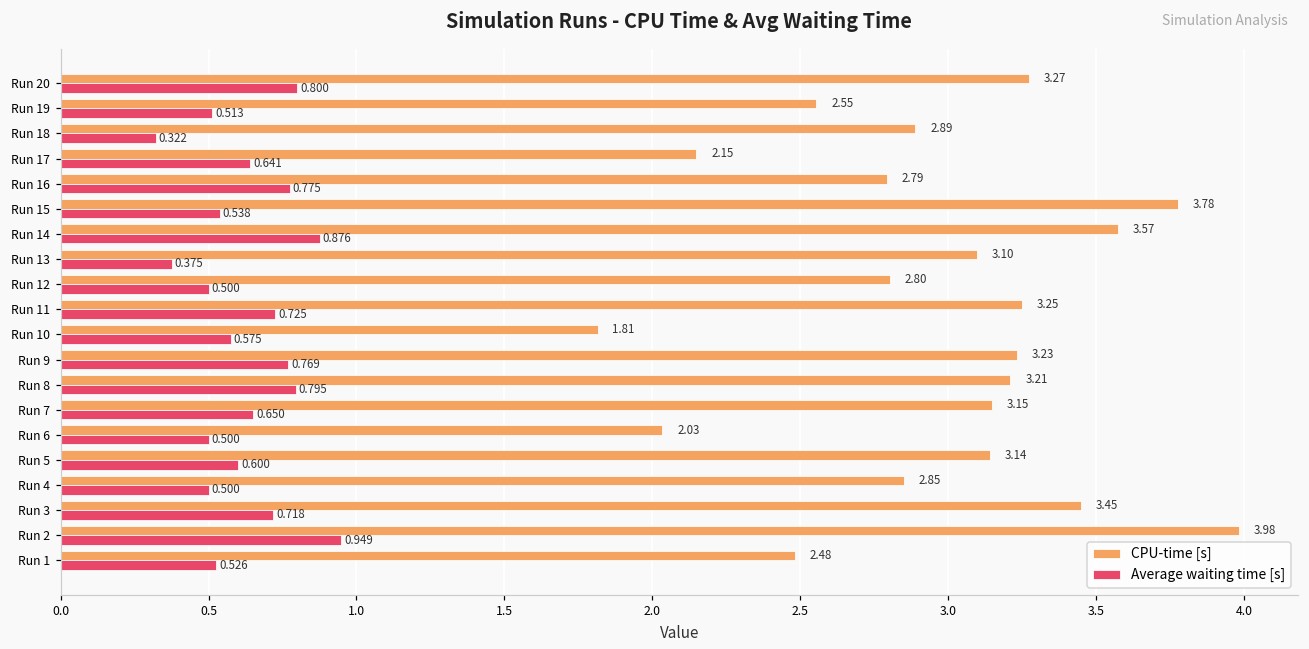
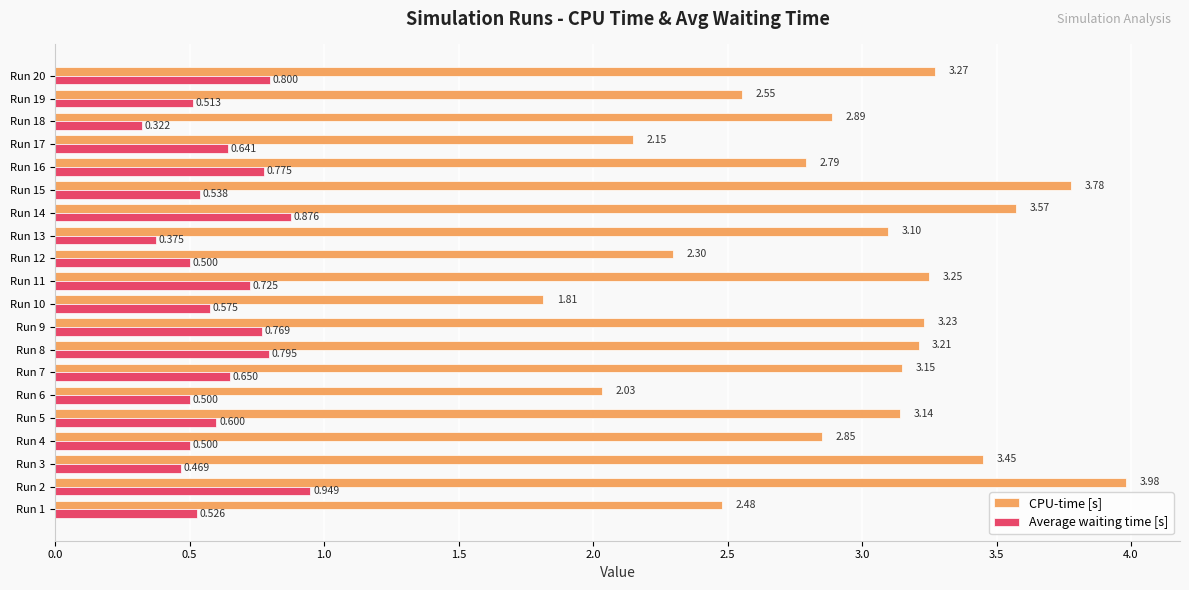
CPU-time [s], Run 12: 2.80 -> 2.30
Average waiting time [s], Run 3: 0.718 -> 0.469
